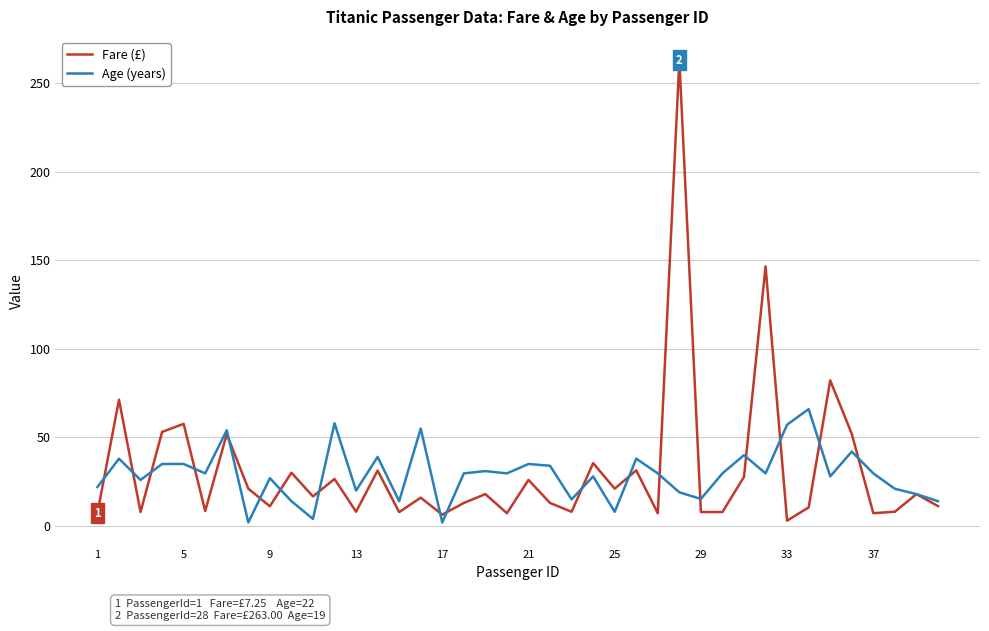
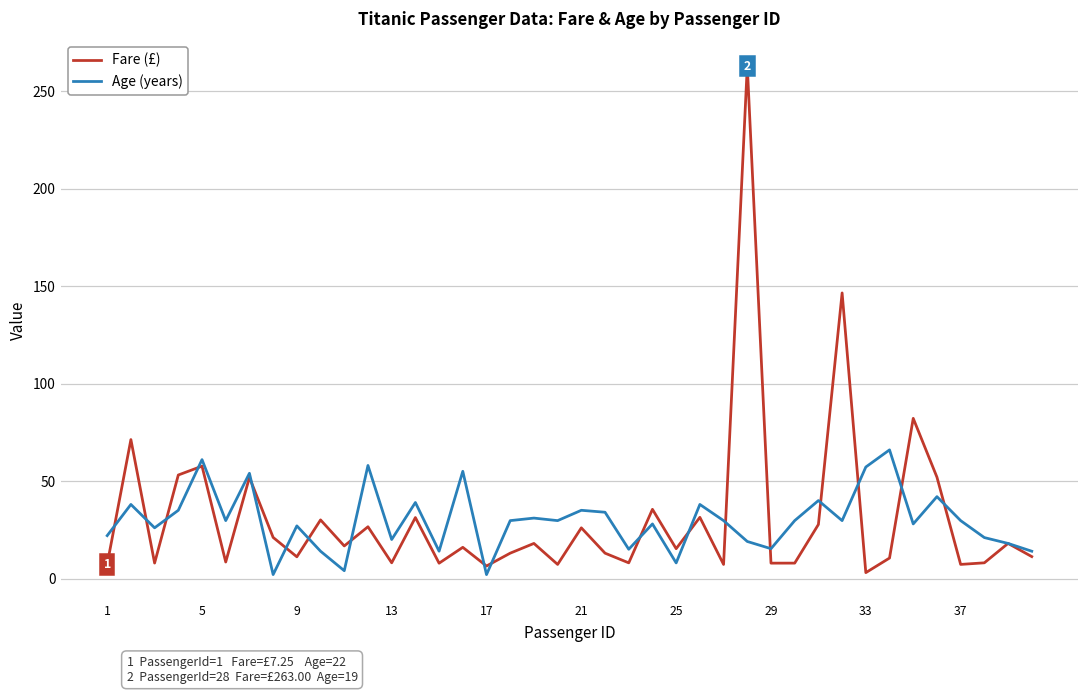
Age (years), 5: 35 -> 61
Fare (£), 25: 21 -> 15
